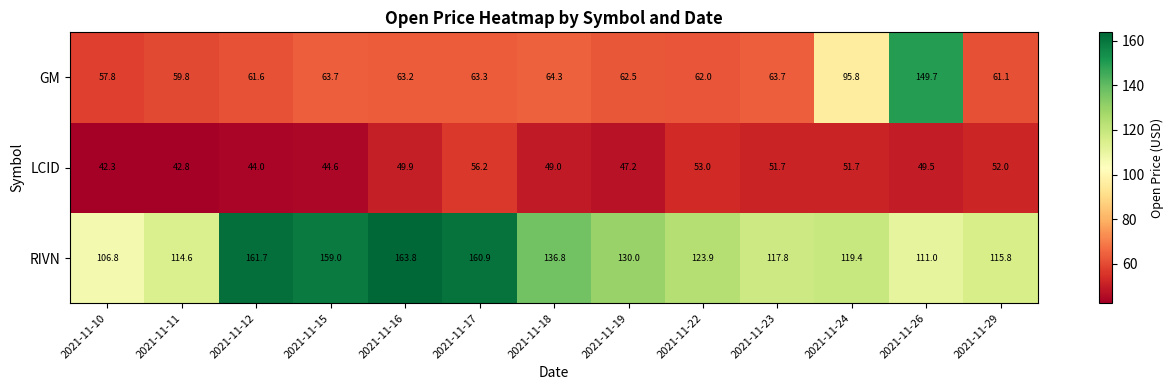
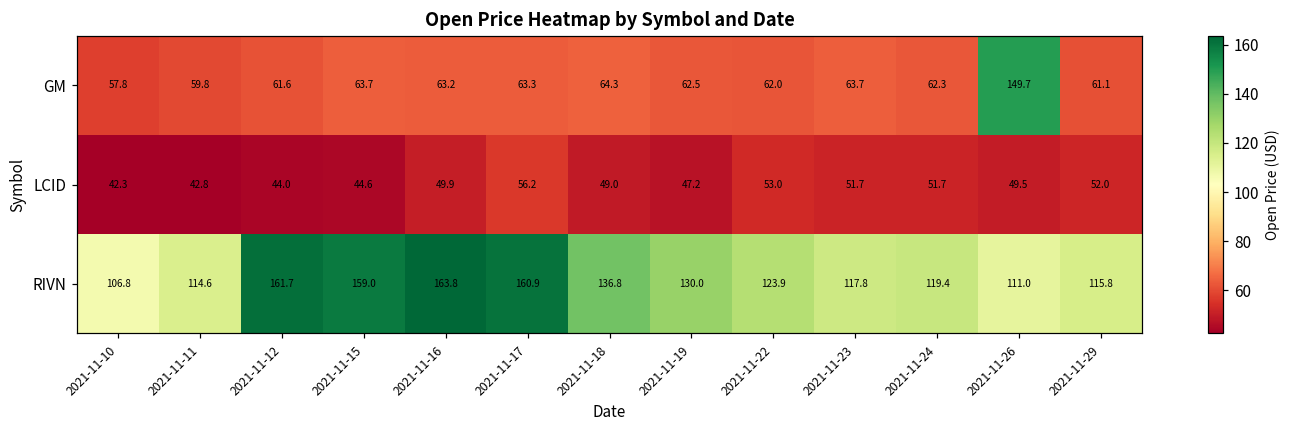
GM, 2021-11-24: 95.8 -> 62.3
